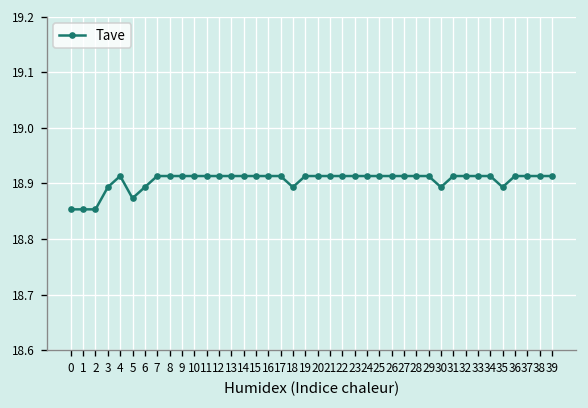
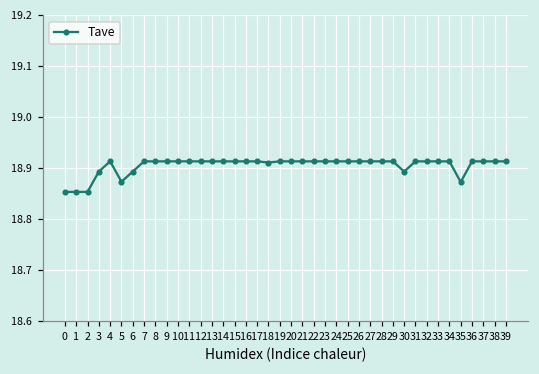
18: 18.89 -> 18.91
35: 18.89 -> 18.87
